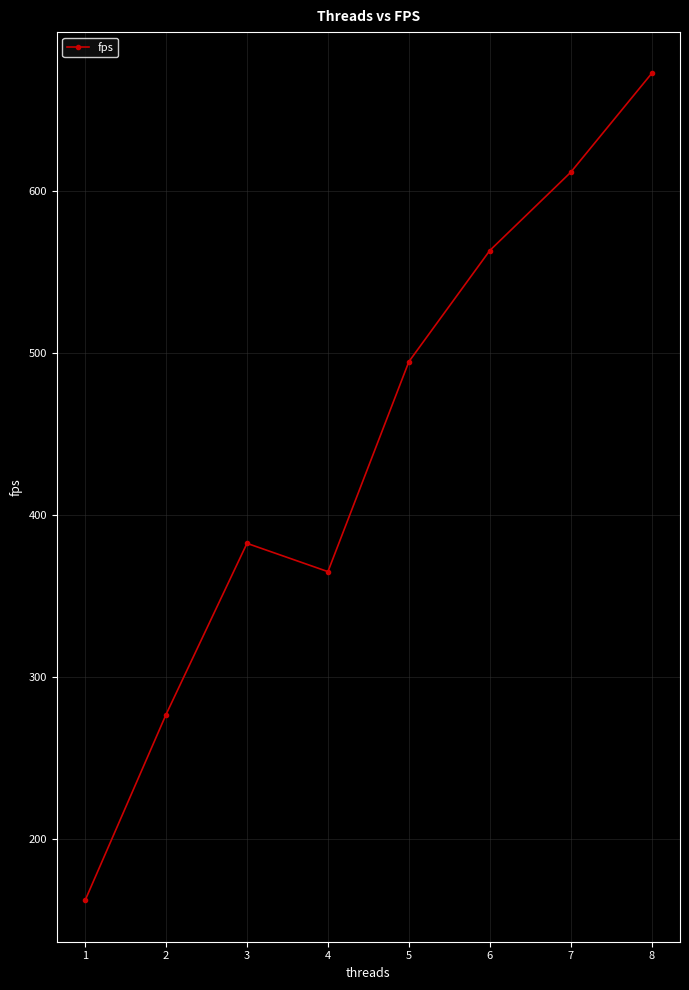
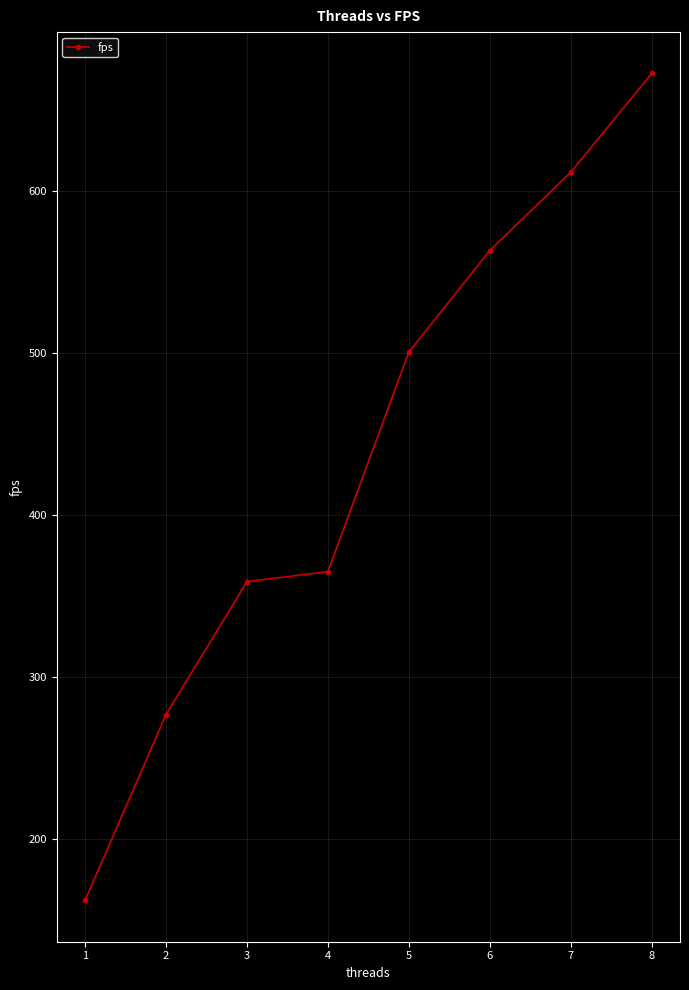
3: 382 -> 359
5: 495 -> 501
